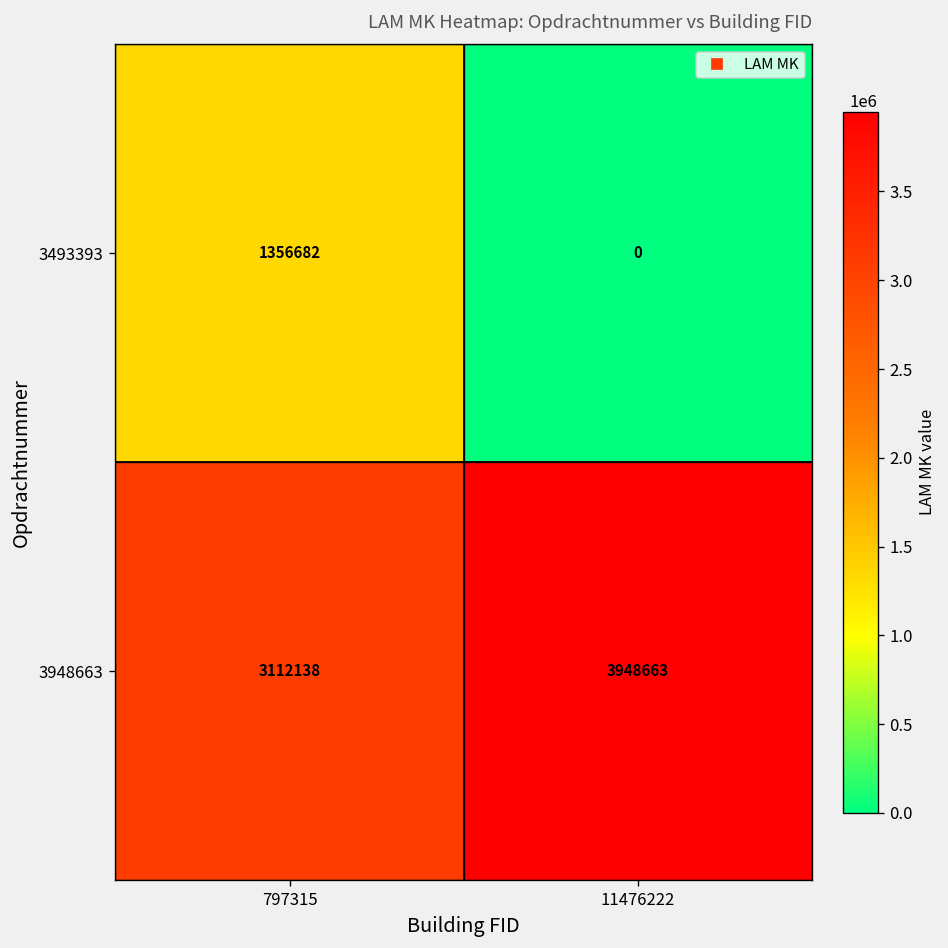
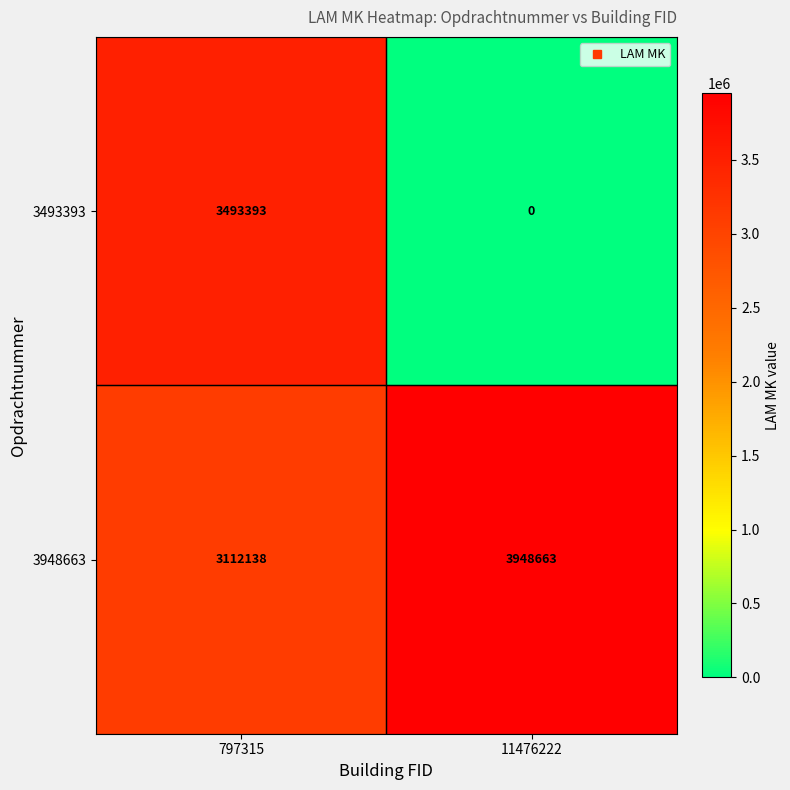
3493393, 797315: 1356682 -> 3493393
